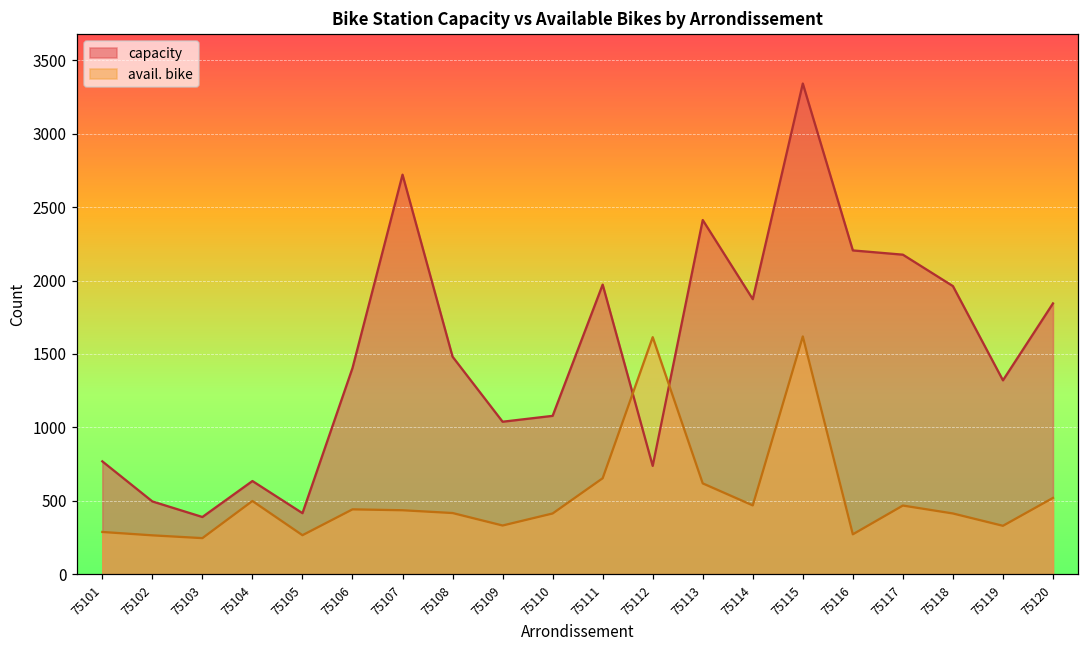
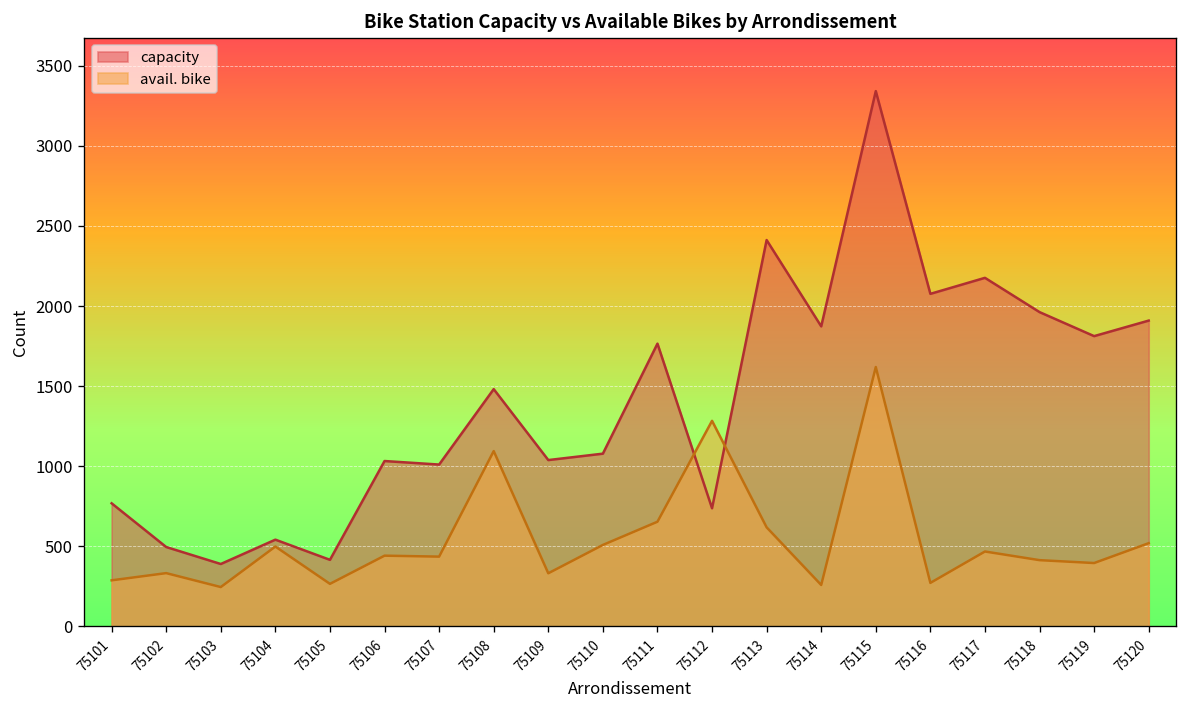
avail. bike, 75102: 260 -> 330
capacity, 75104: 630 -> 540
capacity, 75106: 1400 -> 1030
capacity, 75107: 2720 -> 1010
avail. bike, 75108: 420 -> 1090
avail. bike, 75110: 410 -> 510
capacity, 75111: 1970 -> 1770
avail. bike, 75112: 1610 -> 1280
avail. bike, 75114: 470 -> 260
capacity, 75116: 2210 -> 2080
capacity, 75119: 1320 -> 1810
avail. bike, 75119: 330 -> 400
capacity, 75120: 1840 -> 1910
